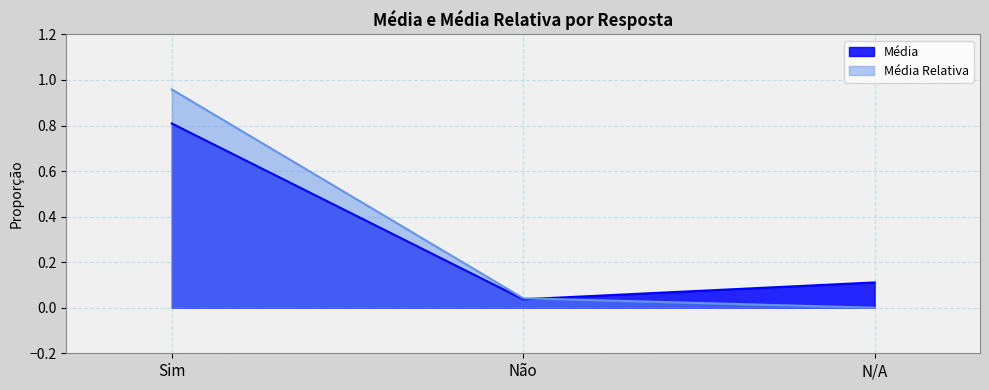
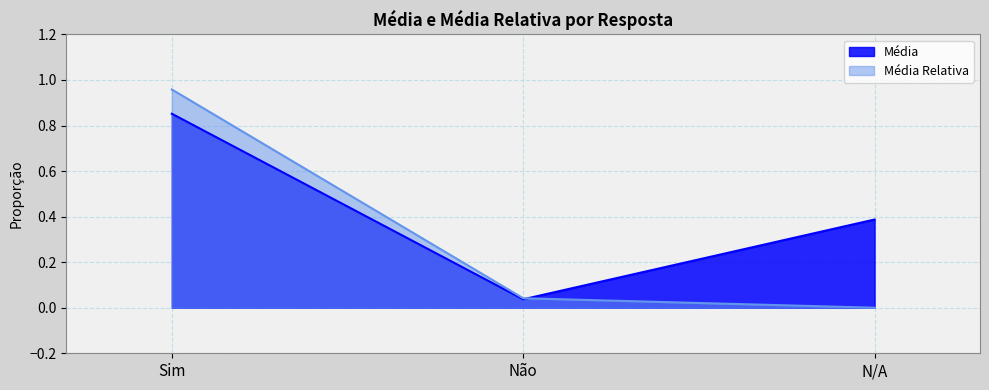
Média, Sim: 0.81 -> 0.85
Média, N/A: 0.11 -> 0.39
